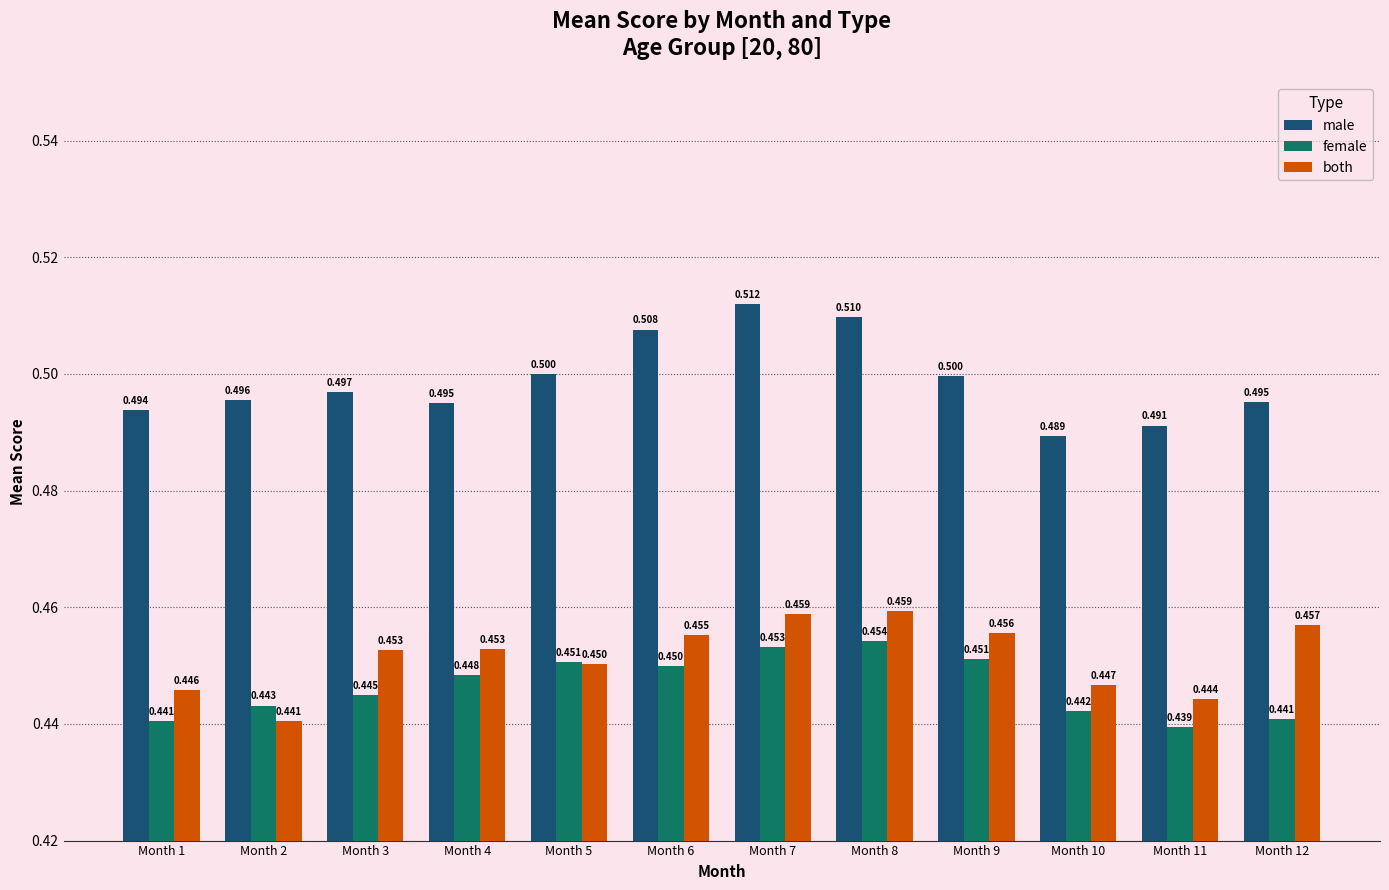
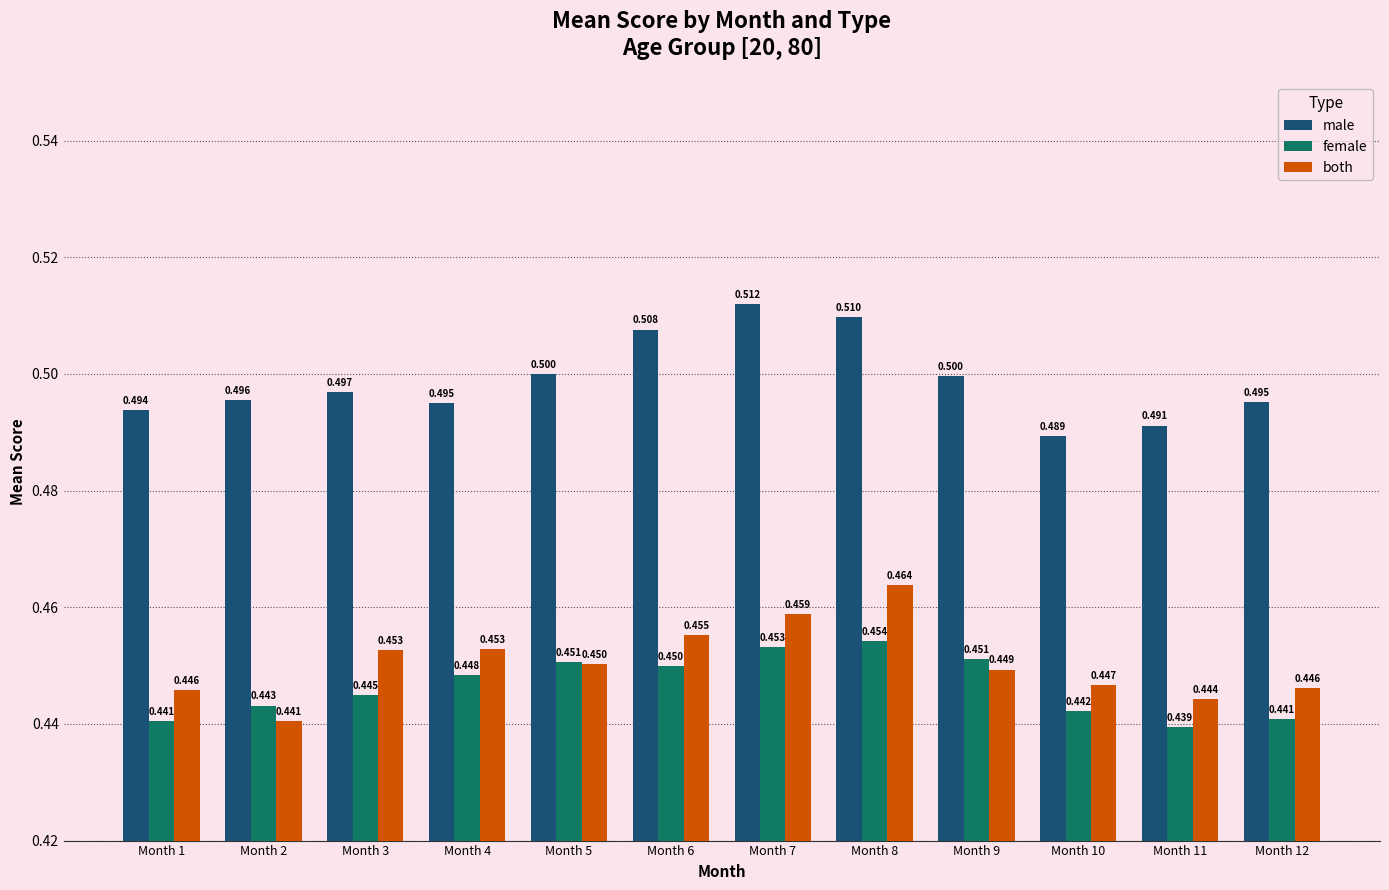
both, Month 8: 0.459 -> 0.464
both, Month 9: 0.456 -> 0.449
both, Month 12: 0.457 -> 0.446
